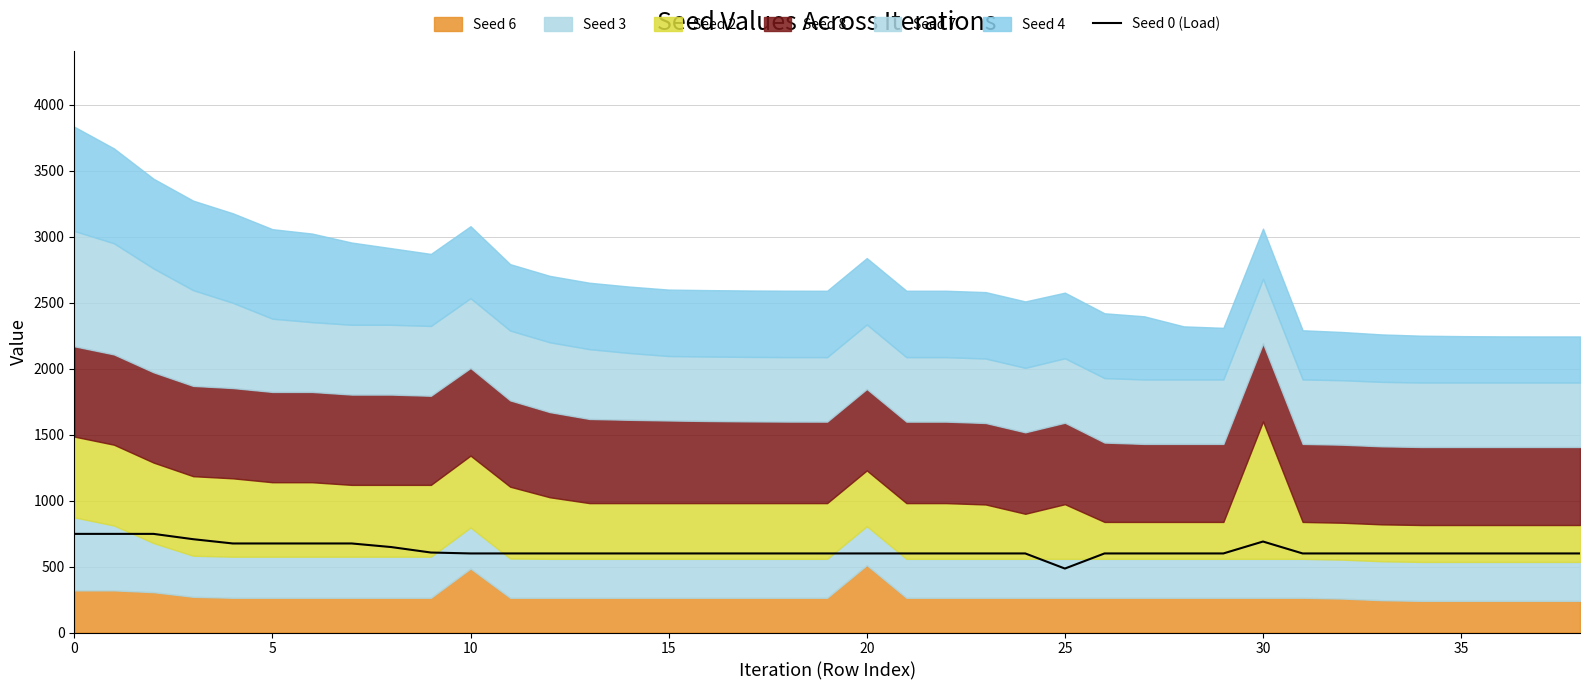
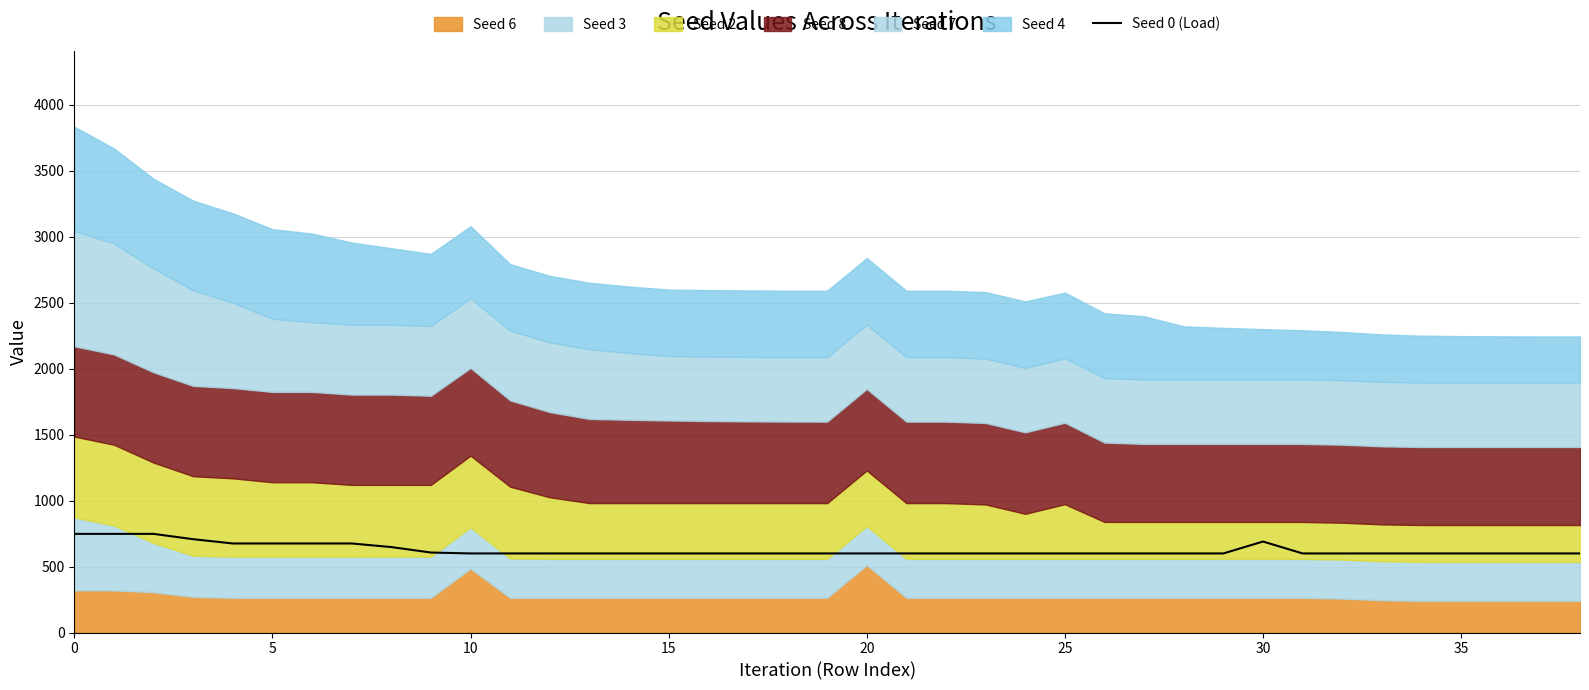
Seed 0 (Load), 25: 480 -> 600
Seed 2, 30: 1040 -> 280
